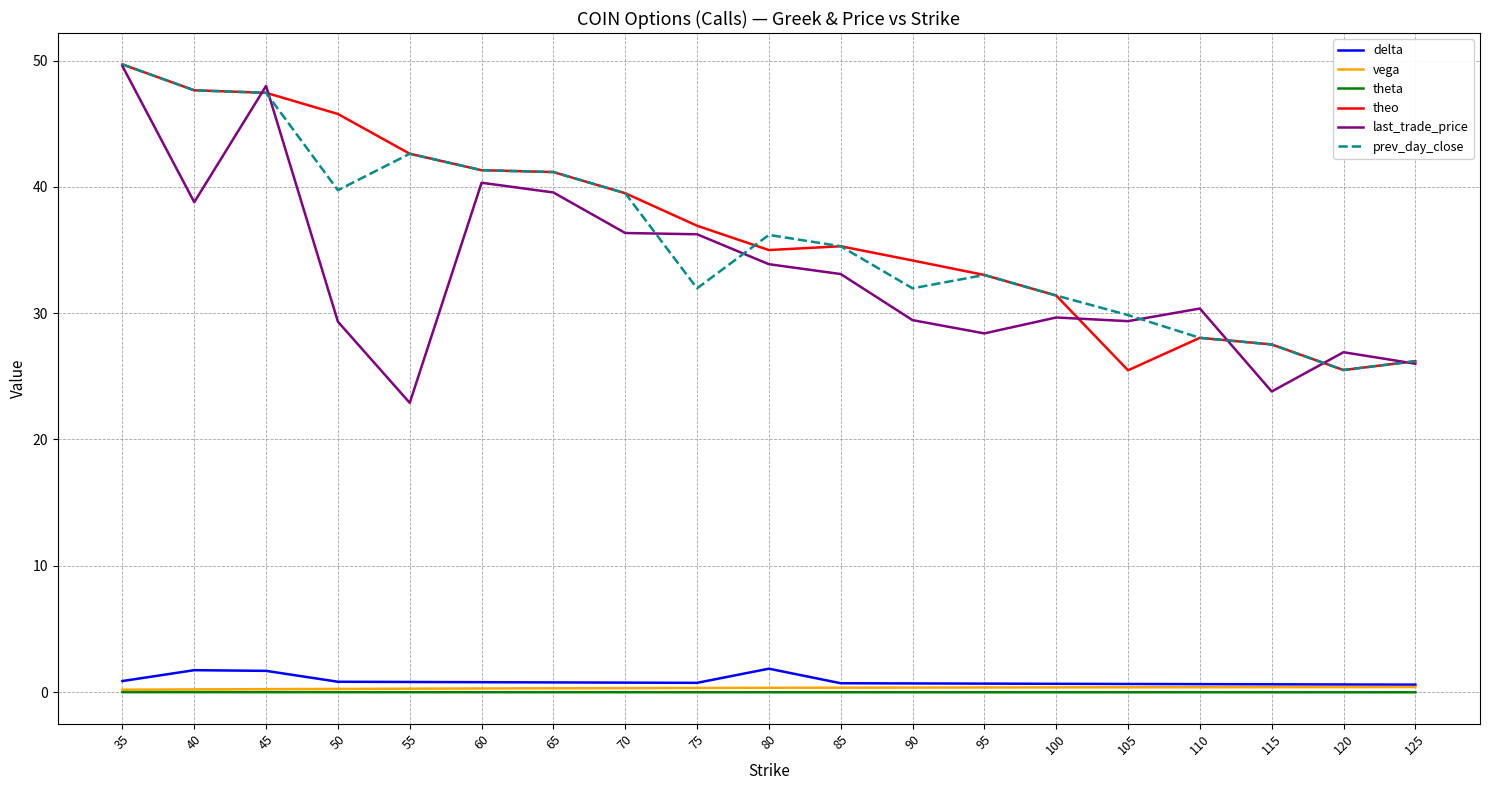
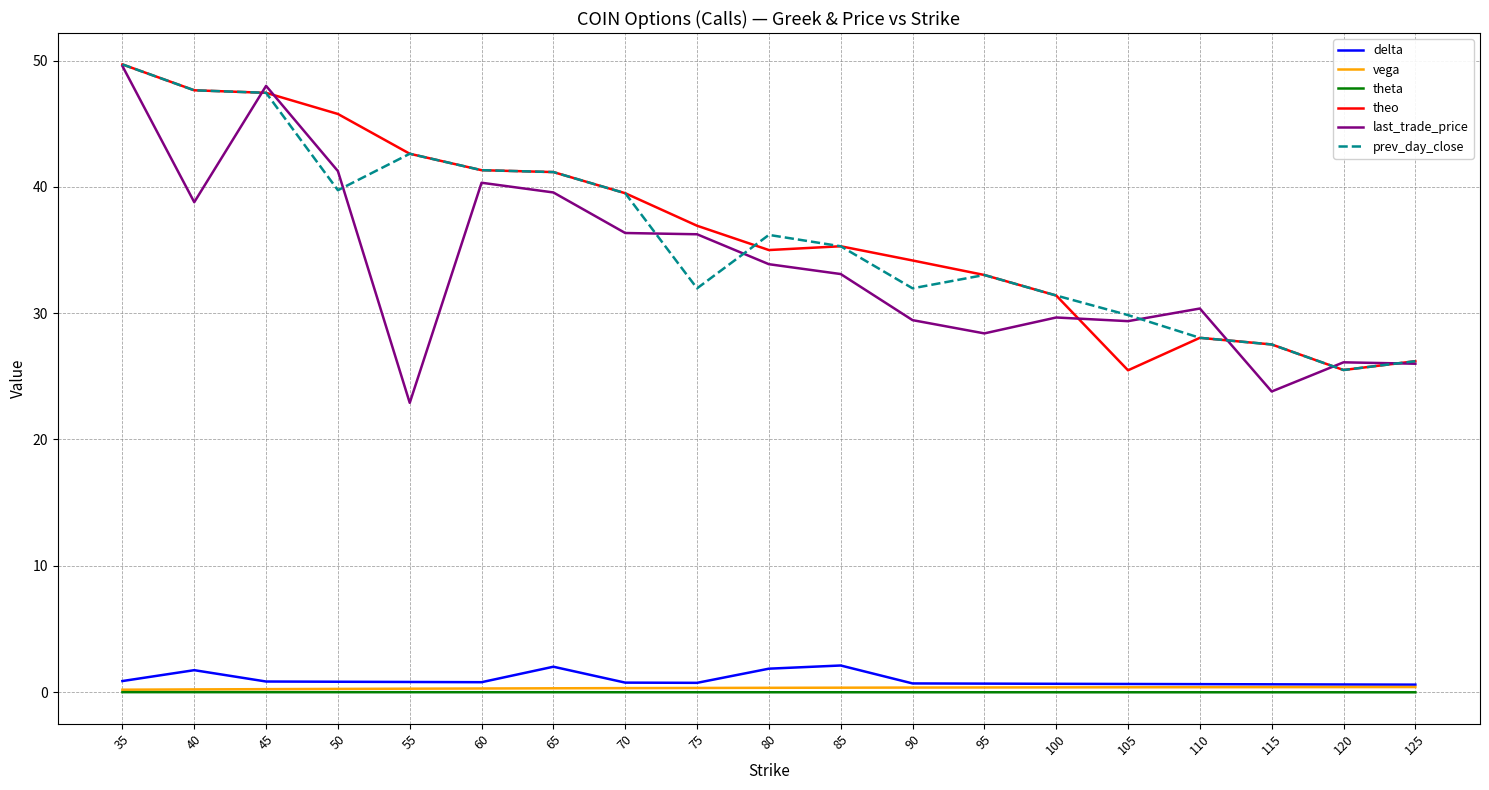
delta, 45: 1.7 -> 0.8
last_trade_price, 50: 29.3 -> 41.3
delta, 65: 0.8 -> 2.0
delta, 85: 0.7 -> 2.1
last_trade_price, 120: 26.9 -> 26.1
